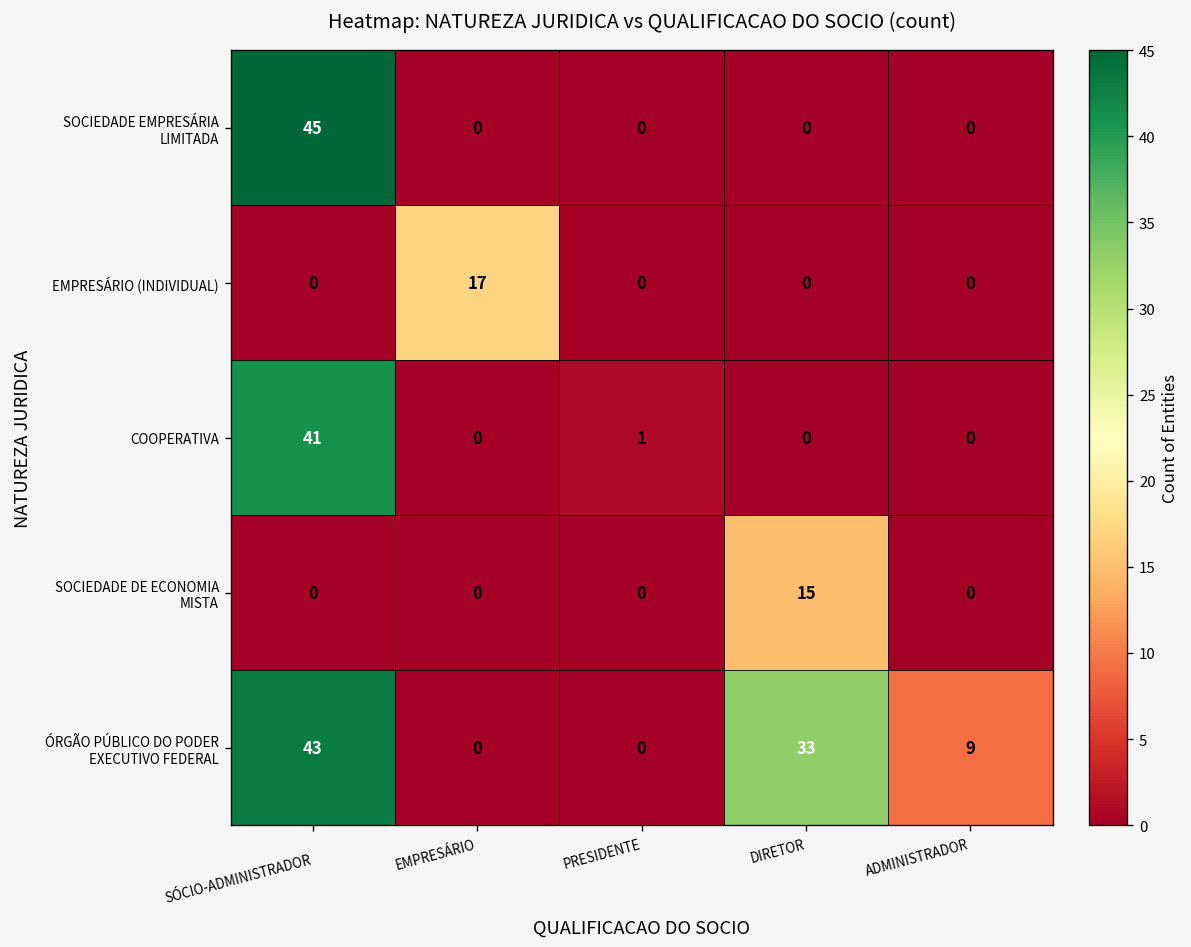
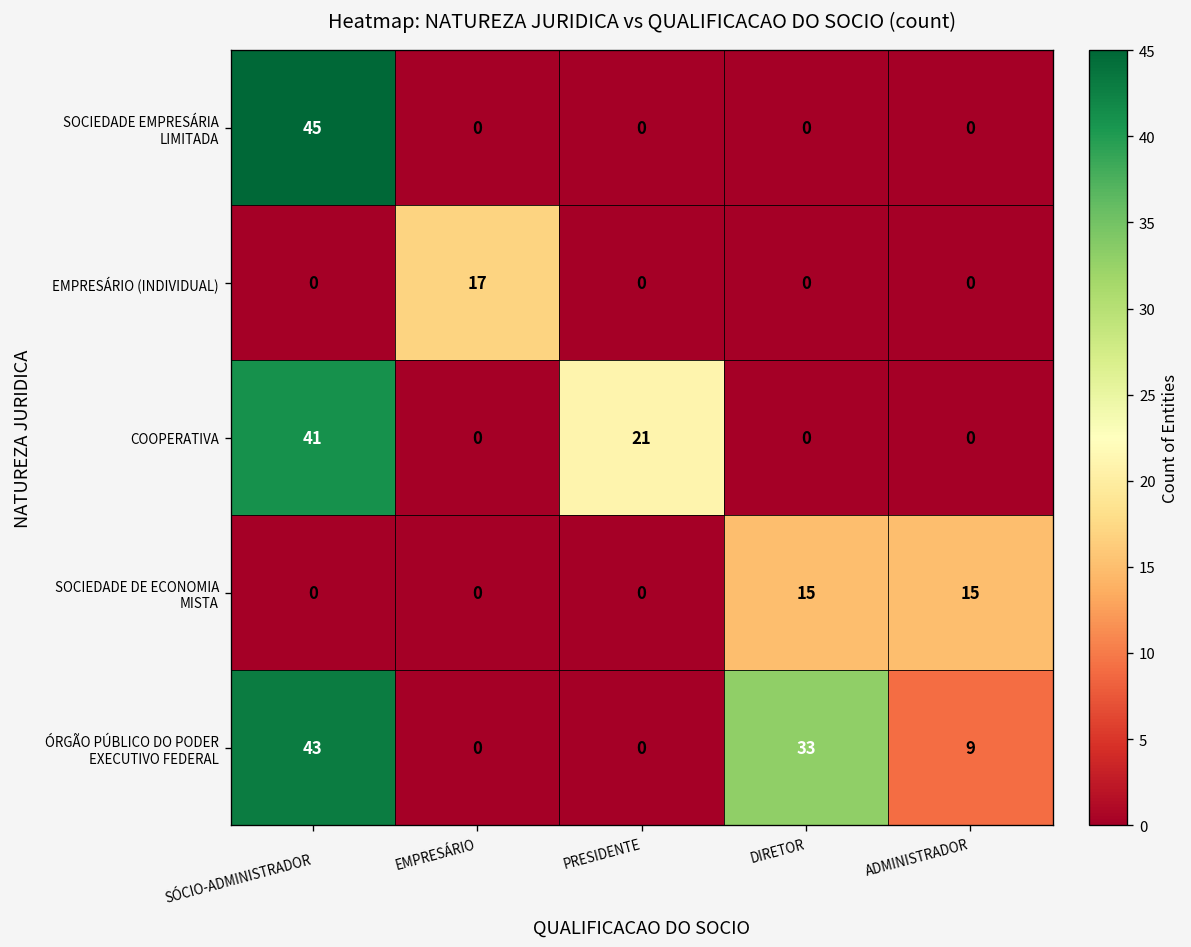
COOPERATIVA, PRESIDENTE: 1 -> 21
SOCIEDADE DE ECONOMIA MISTA, ADMINISTRADOR: 0 -> 15
